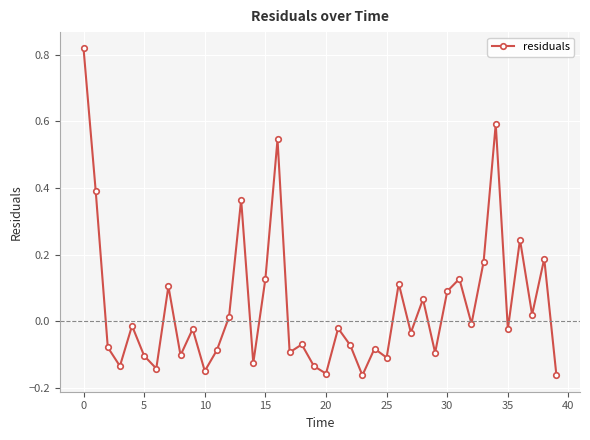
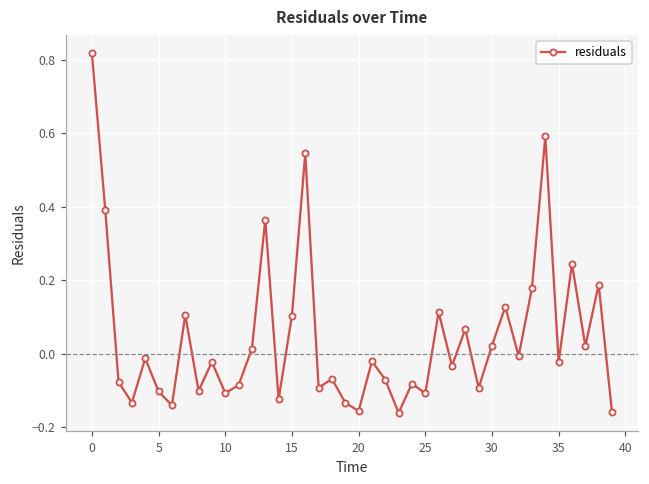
10: -0.15 -> -0.11
15: 0.13 -> 0.10
30: 0.09 -> 0.02
